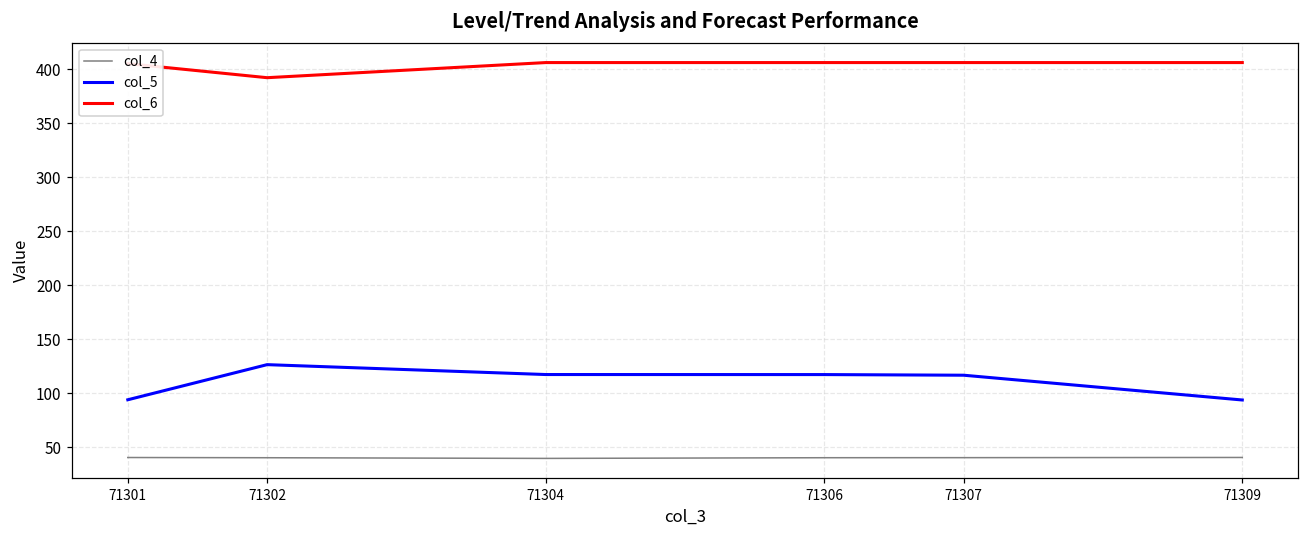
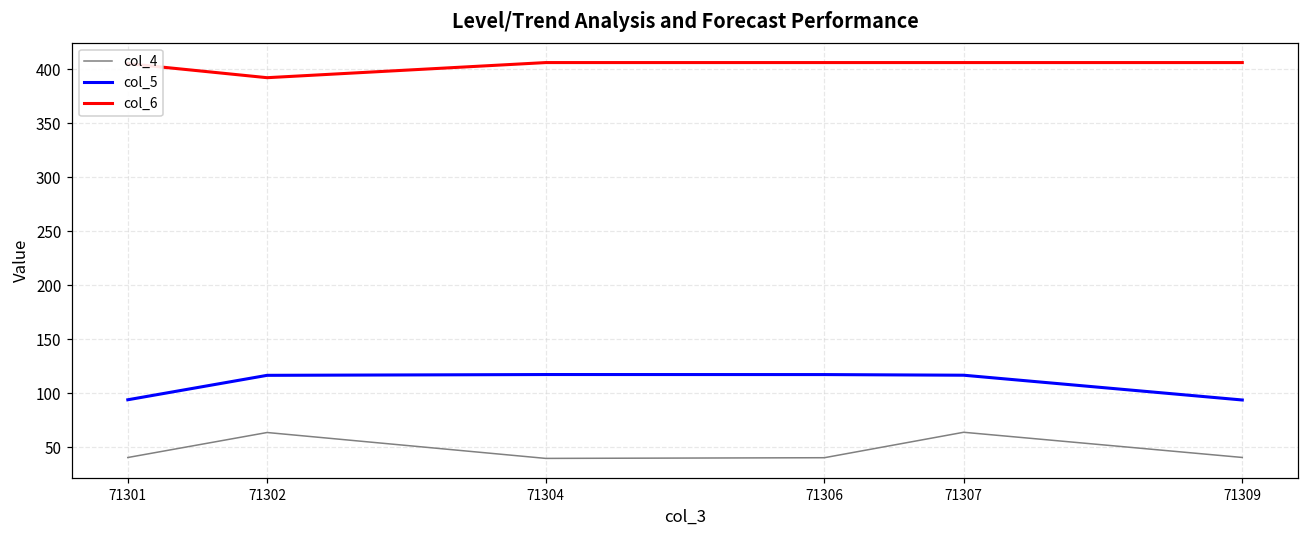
col_4, 71302: 40 -> 60
col_5, 71302: 130 -> 120
col_4, 71307: 40 -> 60
